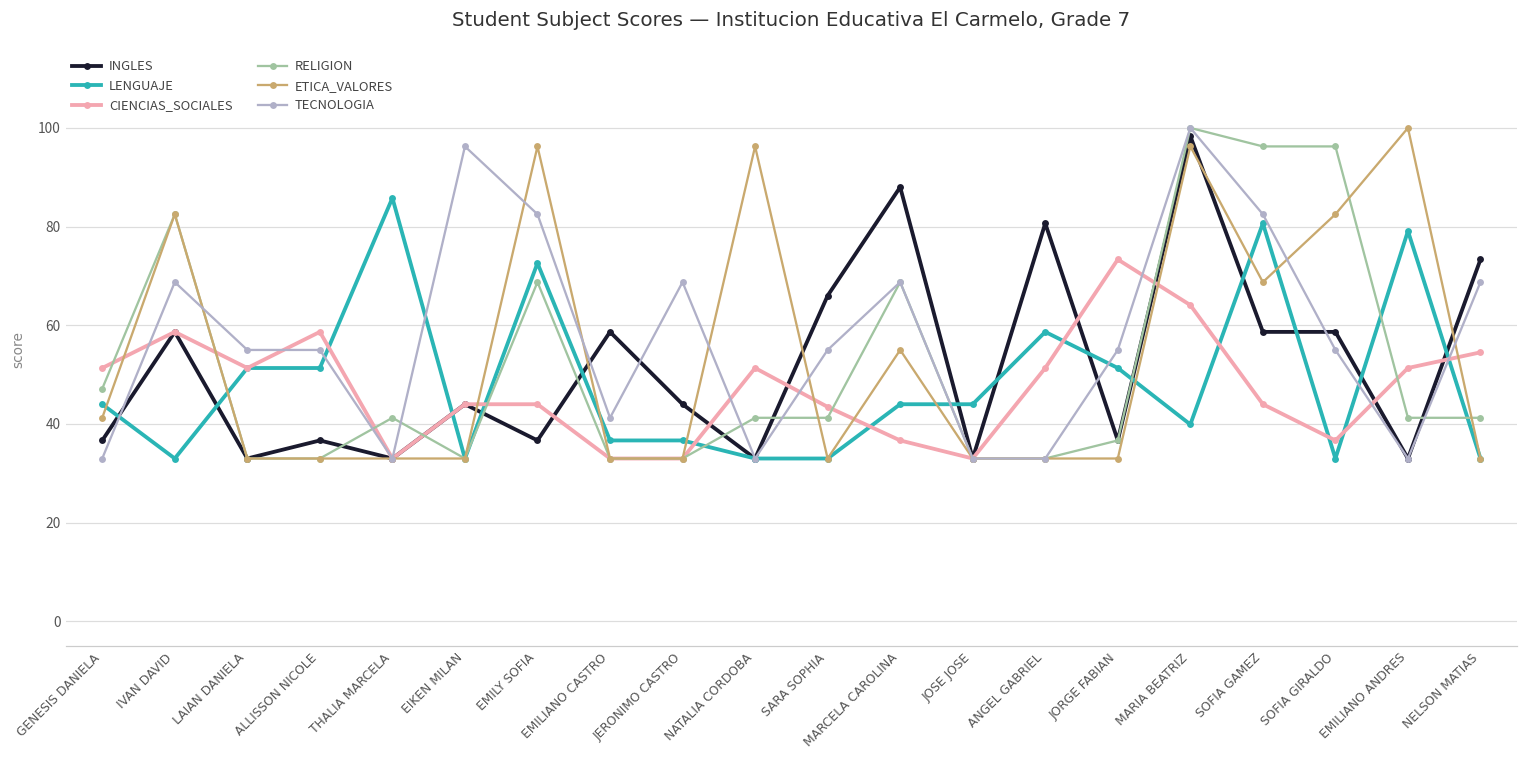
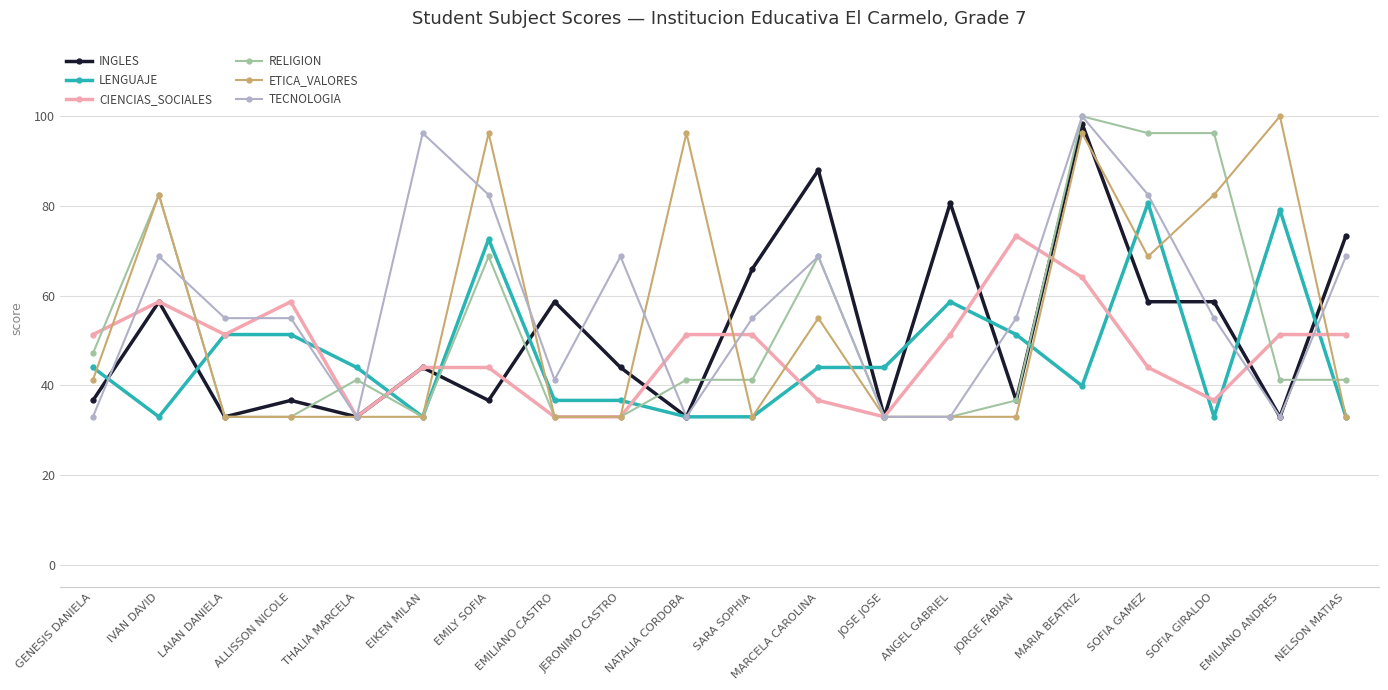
LENGUAJE, THALIA MARCELA: 86 -> 44
CIENCIAS_SOCIALES, SARA SOPHIA: 43 -> 51
CIENCIAS_SOCIALES, NELSON MATIAS: 55 -> 51
